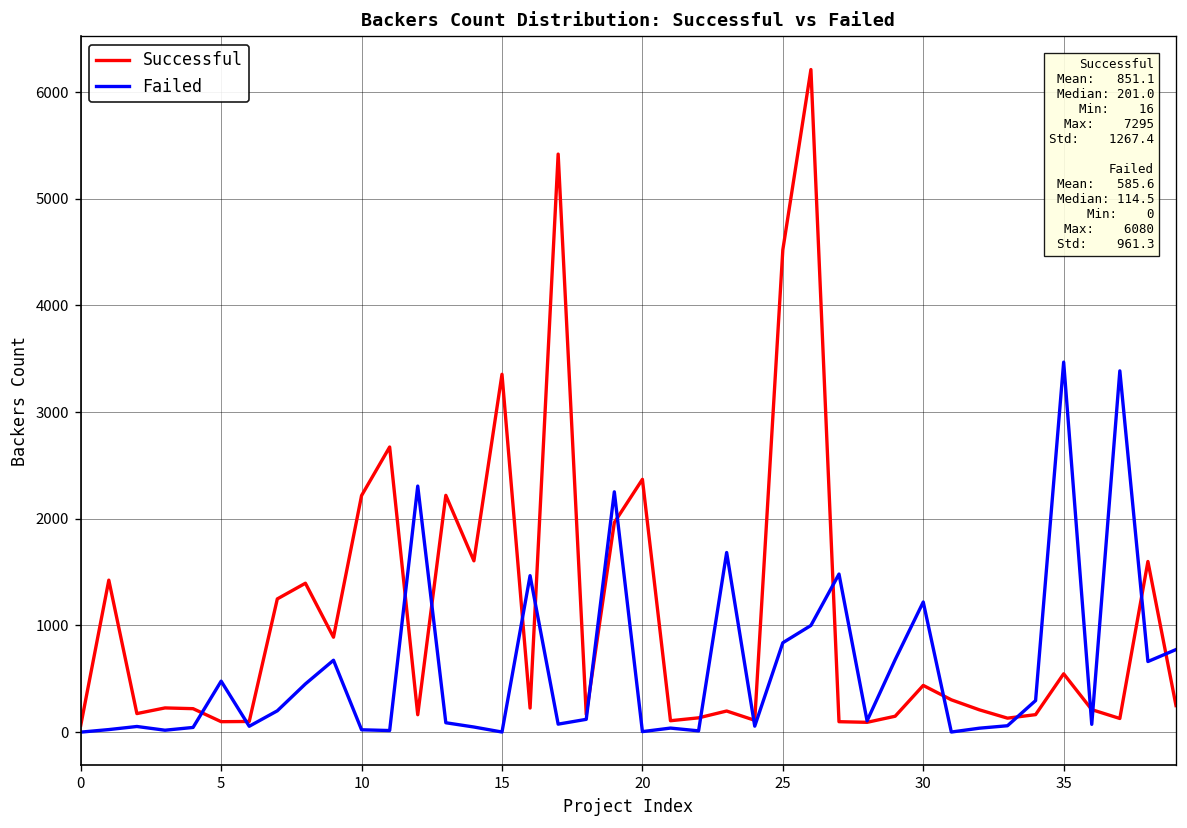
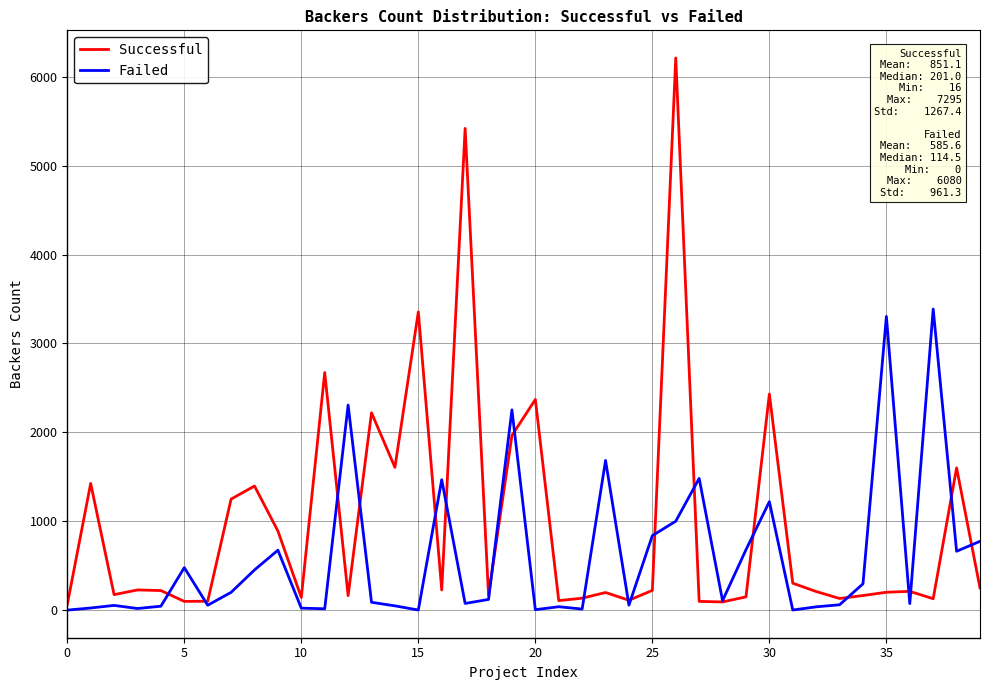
Successful, 10: 2200 -> 100
Successful, 25: 4500 -> 200
Successful, 30: 400 -> 2400
Successful, 35: 500 -> 200
Failed, 35: 3500 -> 3300
